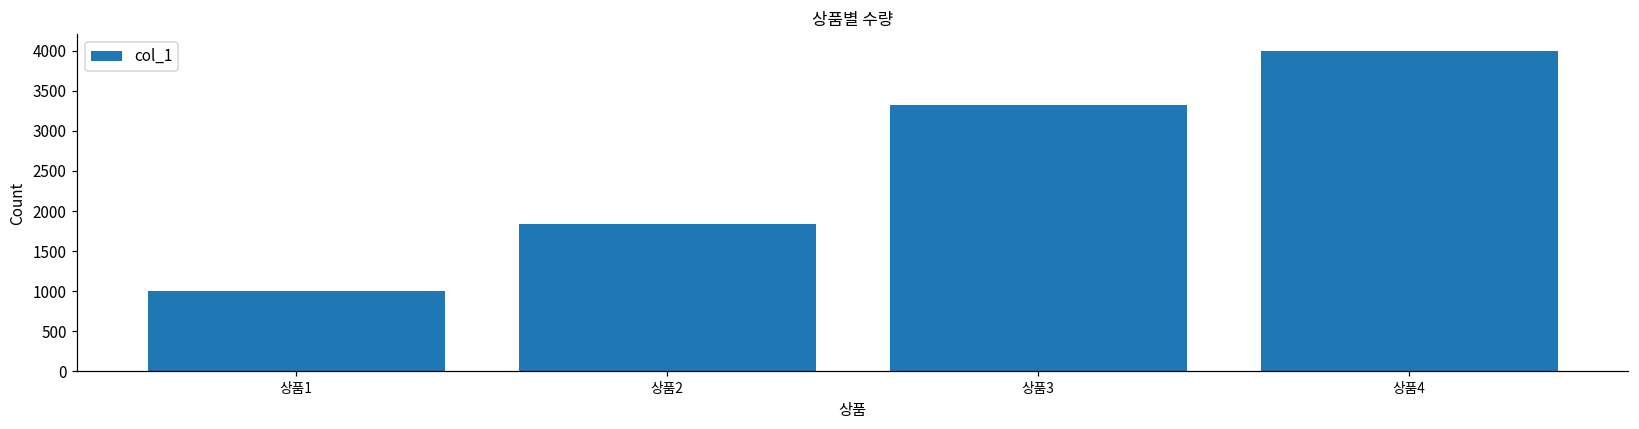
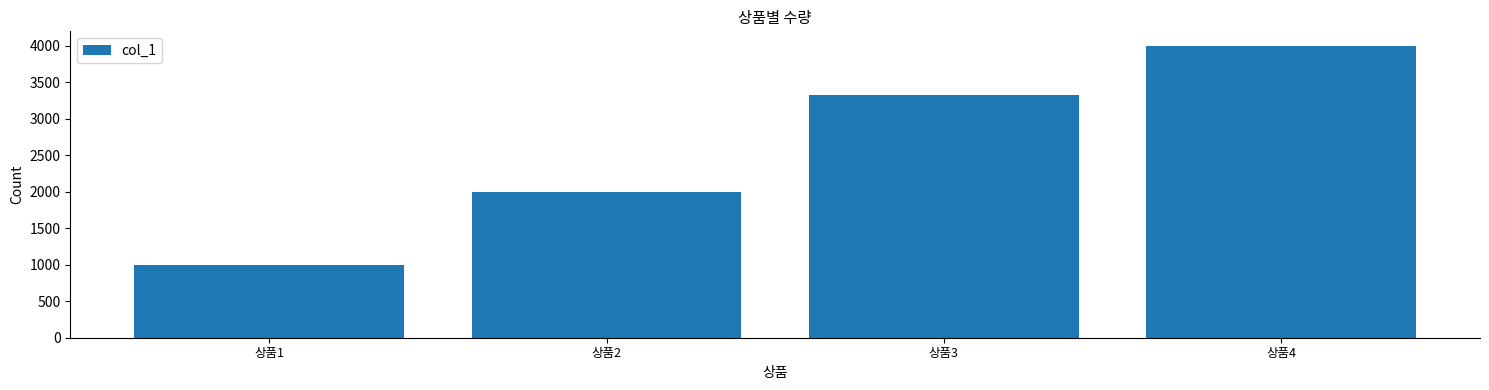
상품2: 1800 -> 2000
